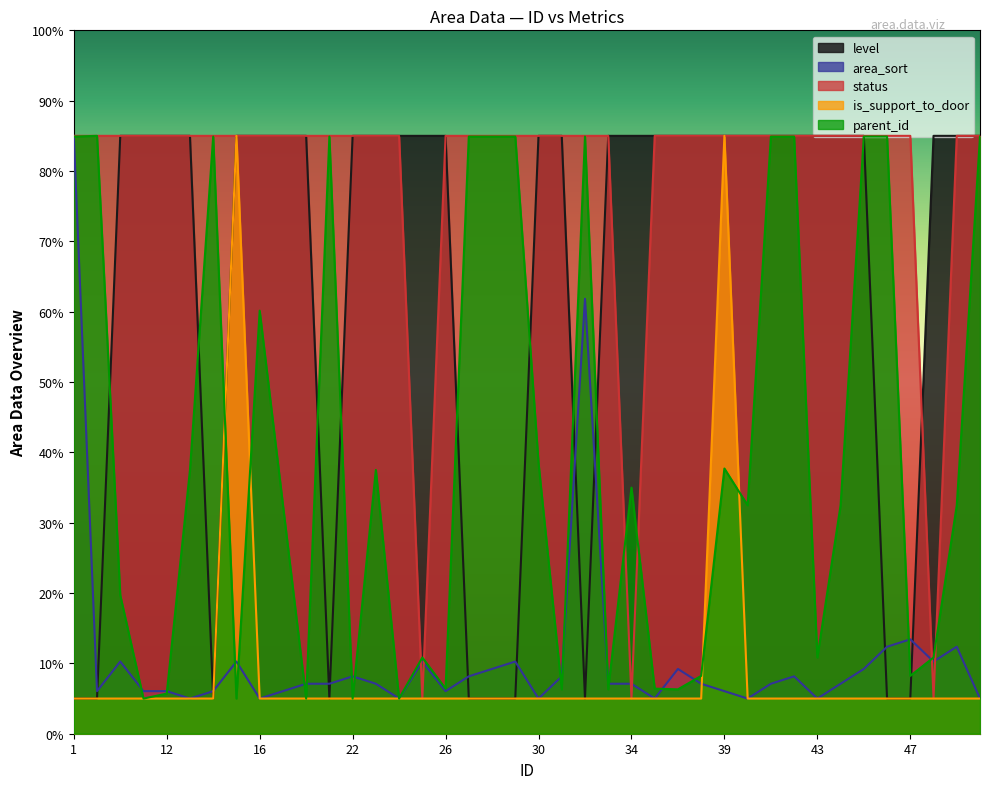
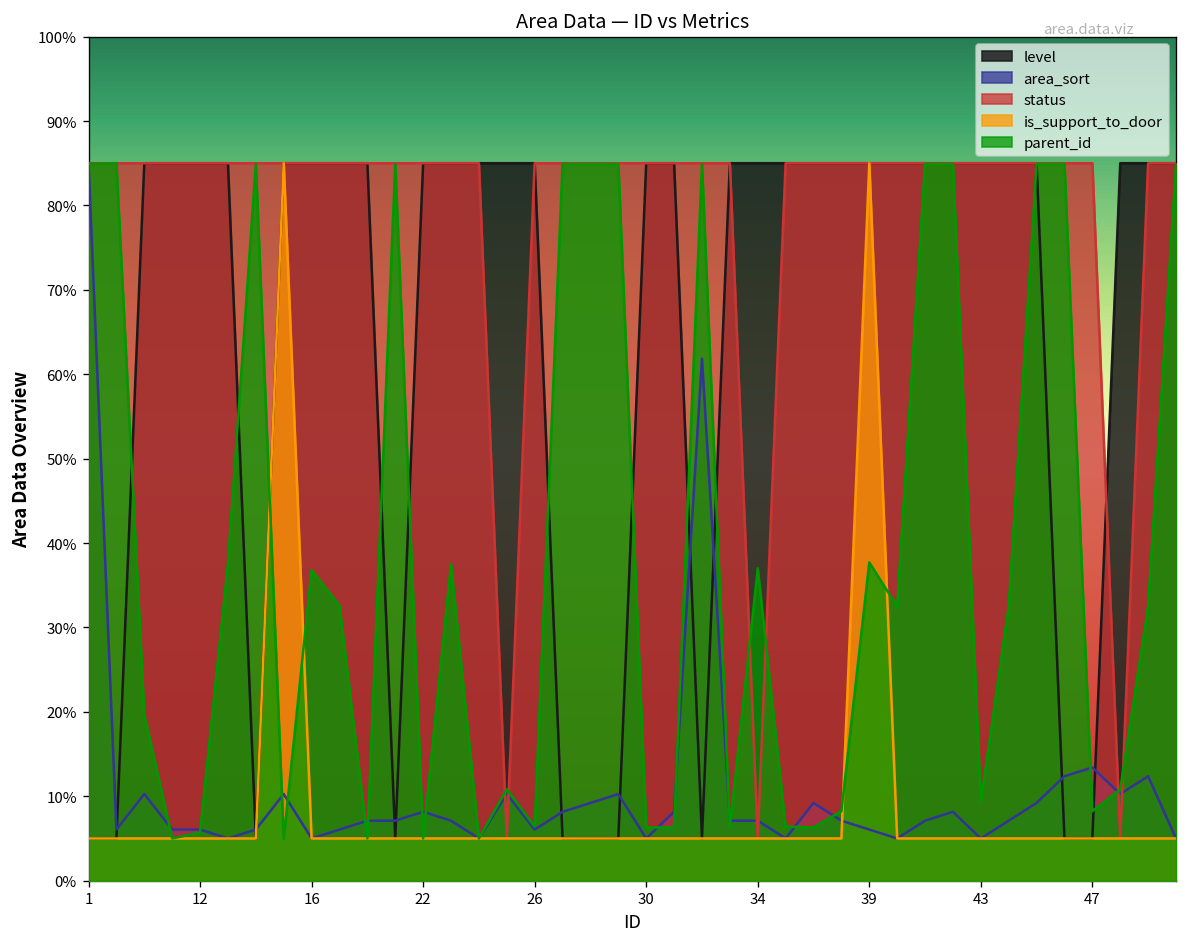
parent_id, 16: 60% -> 37%
parent_id, 30: 39% -> 6%
parent_id, 34: 35% -> 37%
parent_id, 43: 11% -> 9%
